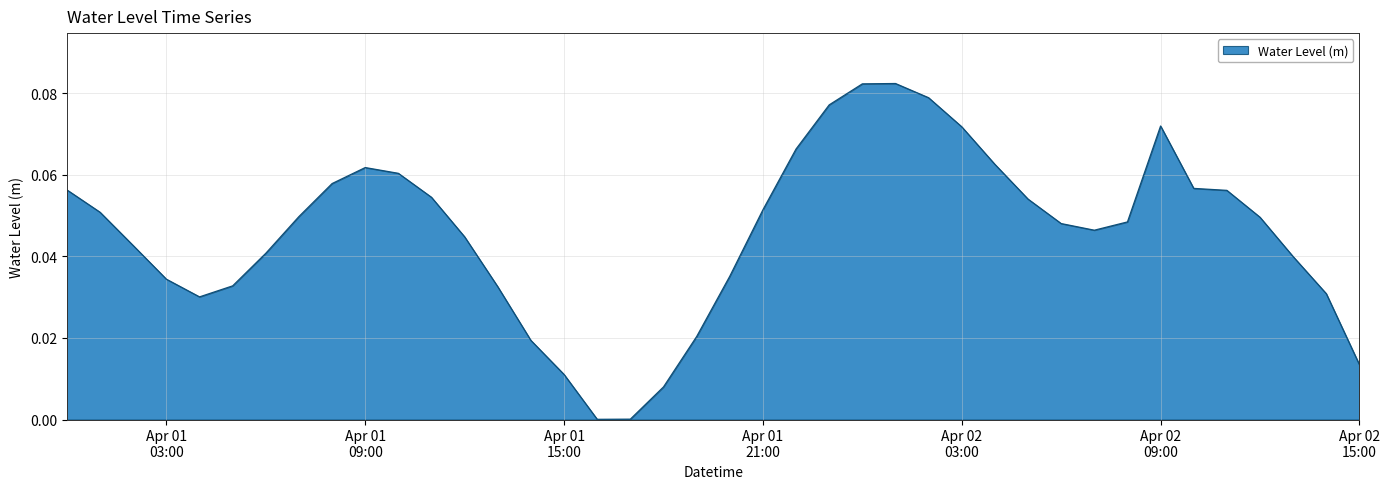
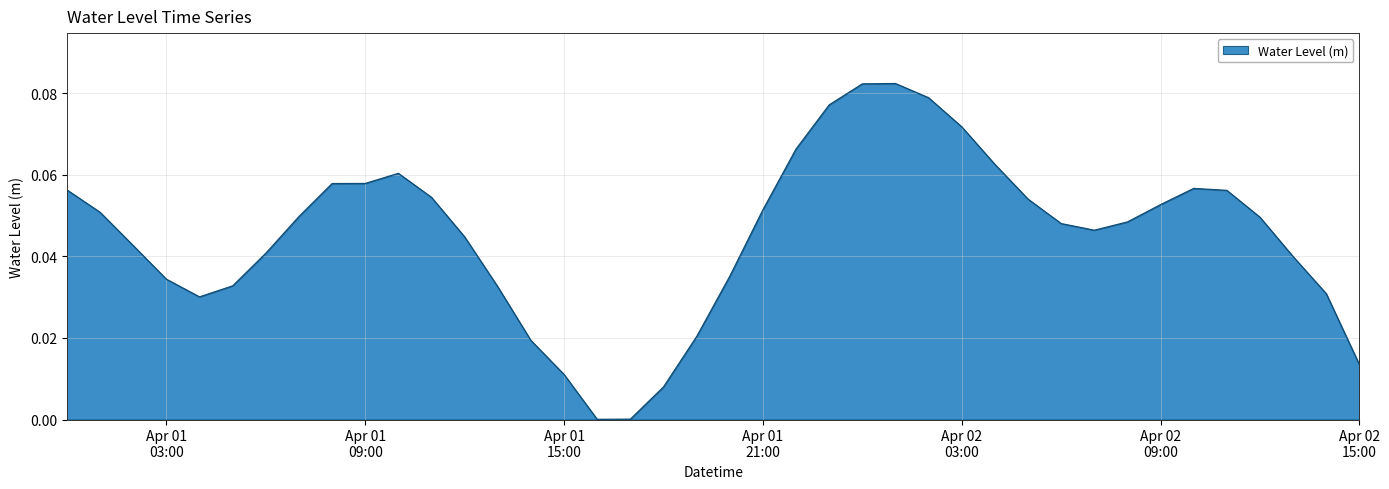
Apr 01 09:00: 0.062 -> 0.058
Apr 02 09:00: 0.072 -> 0.053
